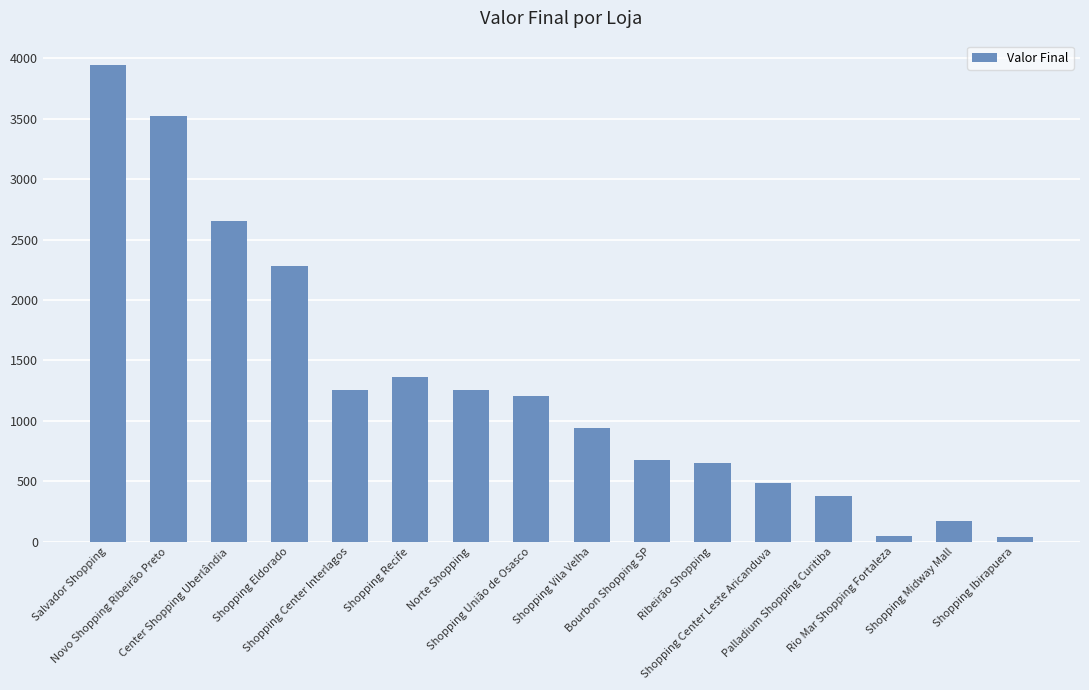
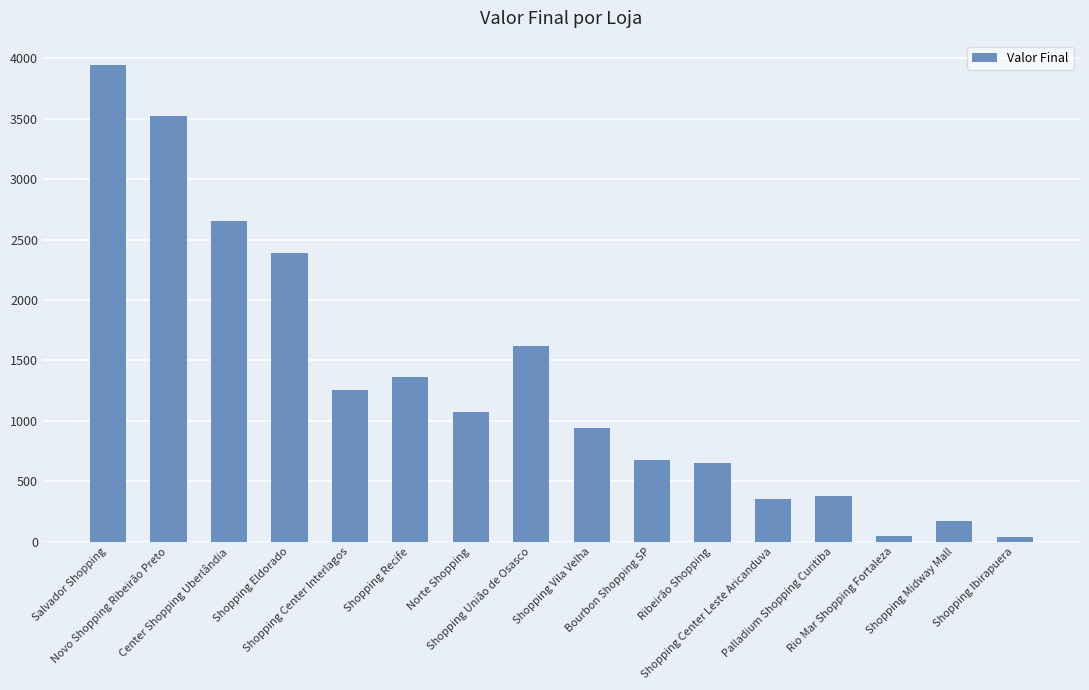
Shopping Eldorado: 2290 -> 2390
Norte Shopping: 1260 -> 1080
Shopping União de Osasco: 1210 -> 1620
Shopping Center Leste Aricanduva: 490 -> 360
